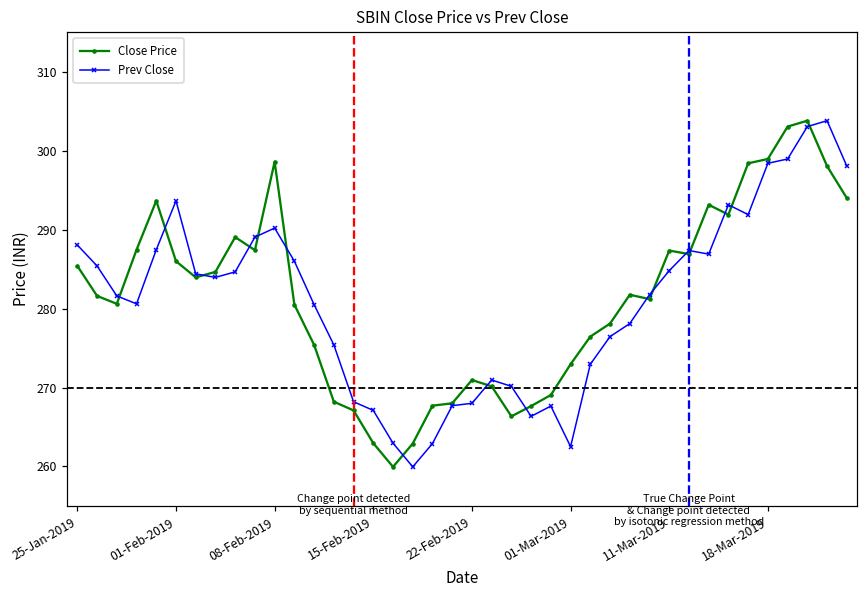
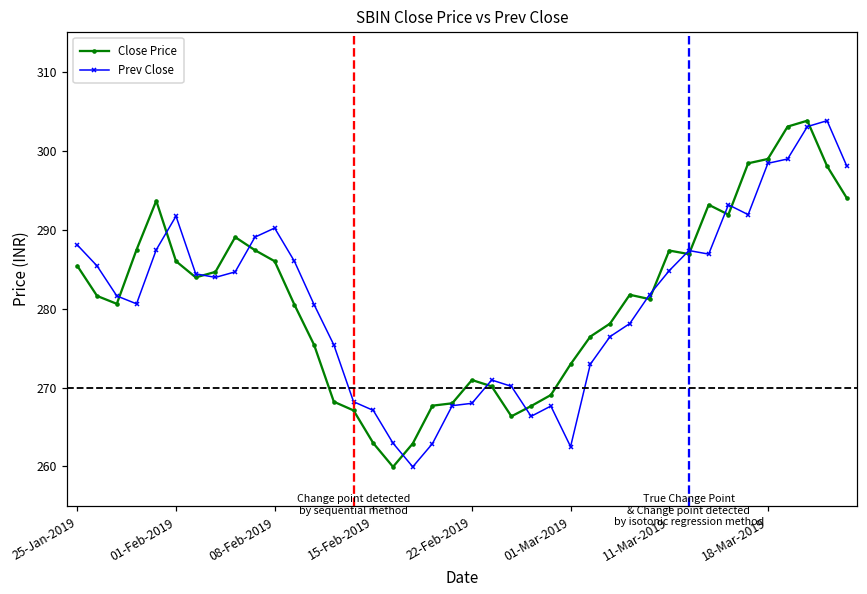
Prev Close, 01-Feb-2019: 294 -> 292
Close Price, 08-Feb-2019: 299 -> 286
